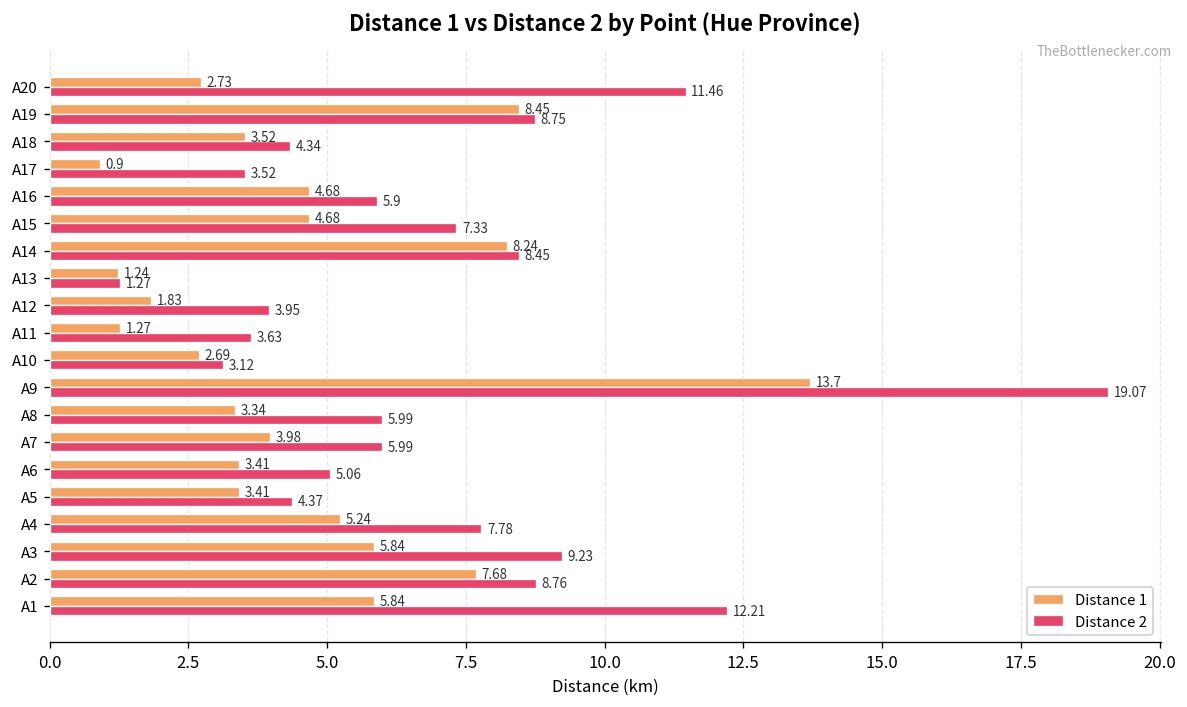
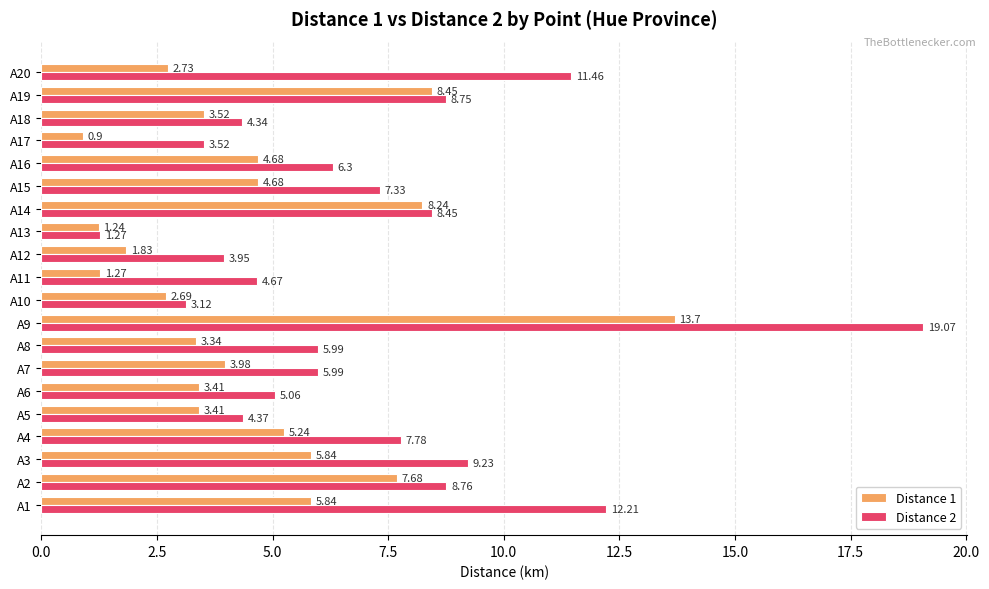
Distance 2, A16: 5.9 -> 6.3
Distance 2, A11: 3.63 -> 4.67
